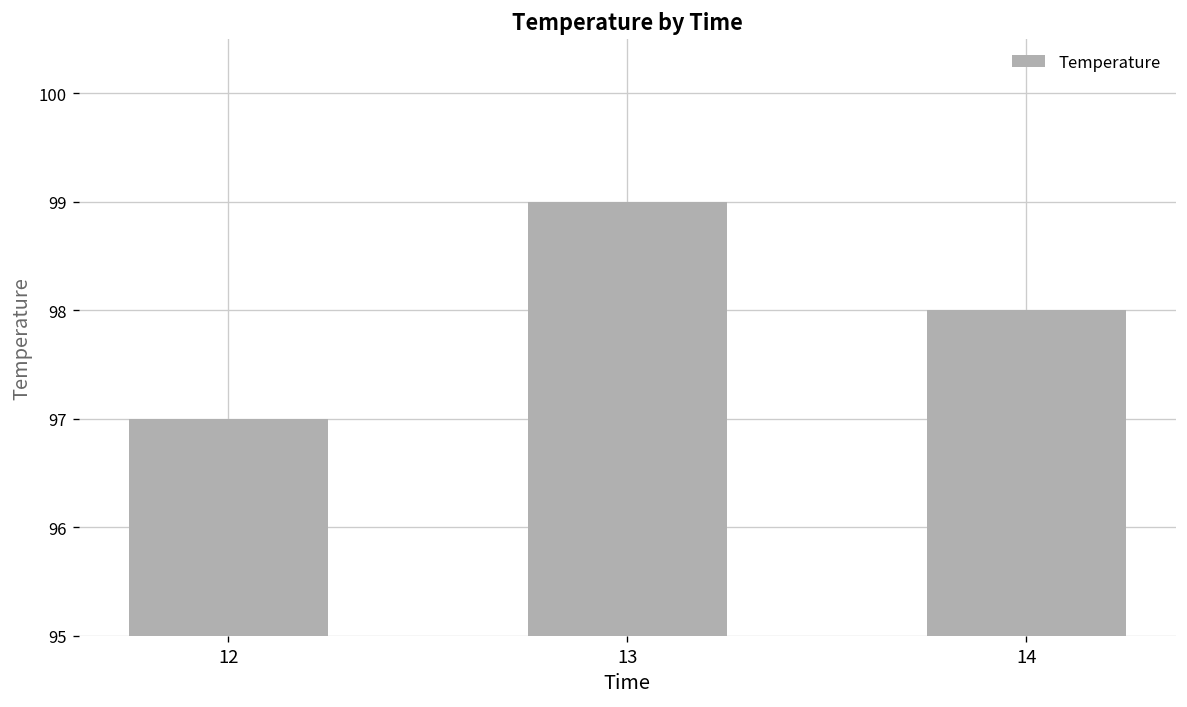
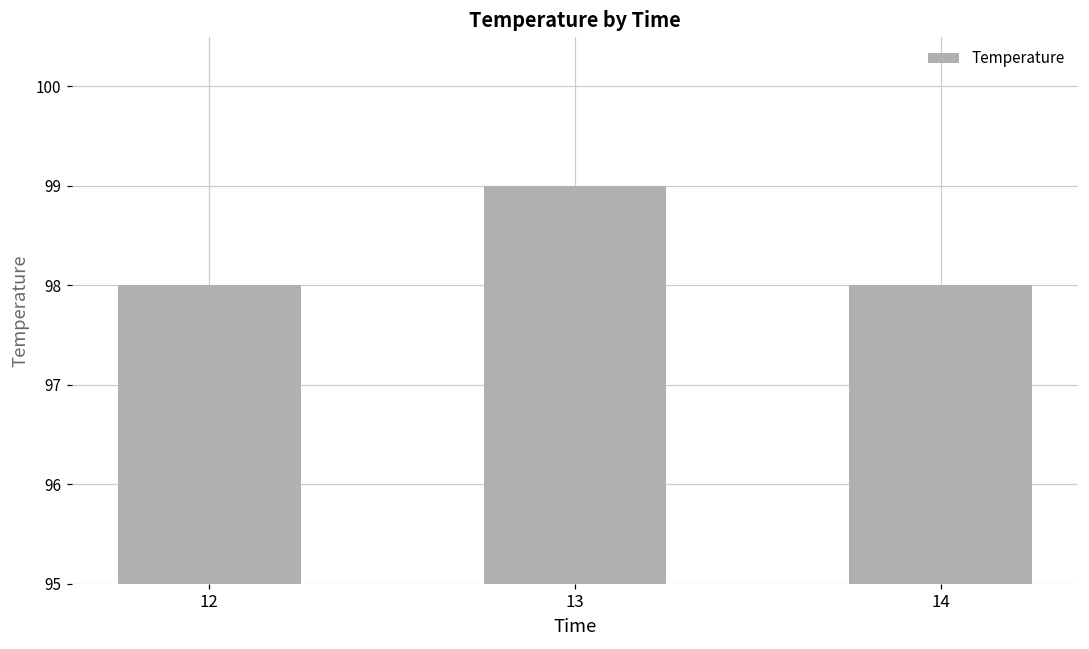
12: 97 -> 98
